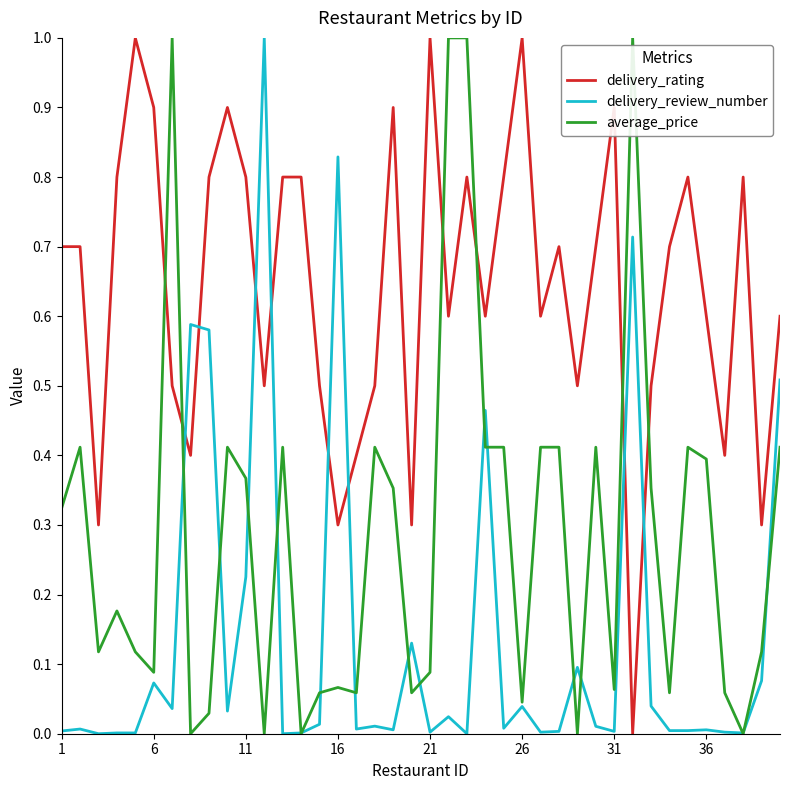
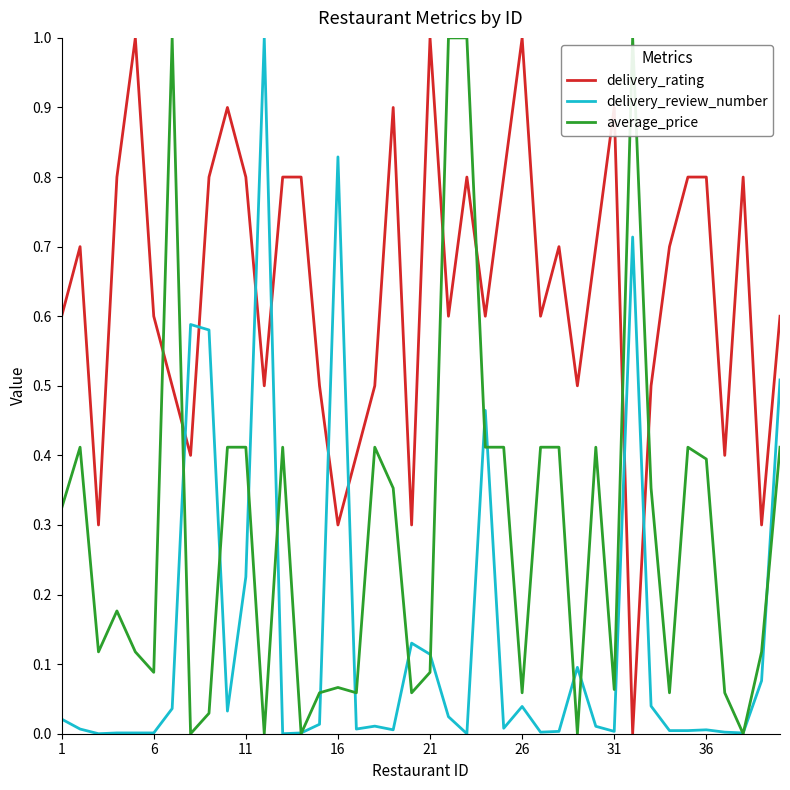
delivery_rating, 1: 0.70 -> 0.60
delivery_review_number, 1: 0.00 -> 0.02
delivery_rating, 6: 0.90 -> 0.60
delivery_review_number, 6: 0.07 -> 0.00
average_price, 11: 0.37 -> 0.41
delivery_review_number, 21: 0.00 -> 0.11
average_price, 26: 0.05 -> 0.06
delivery_rating, 36: 0.60 -> 0.80
